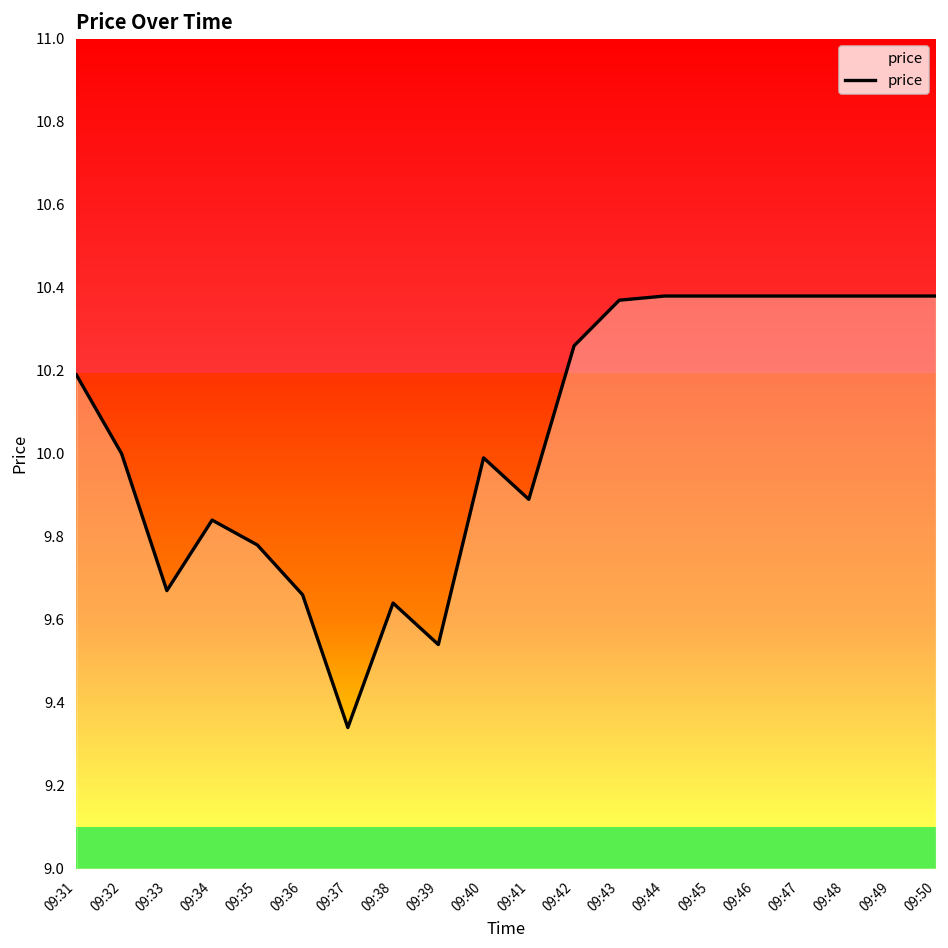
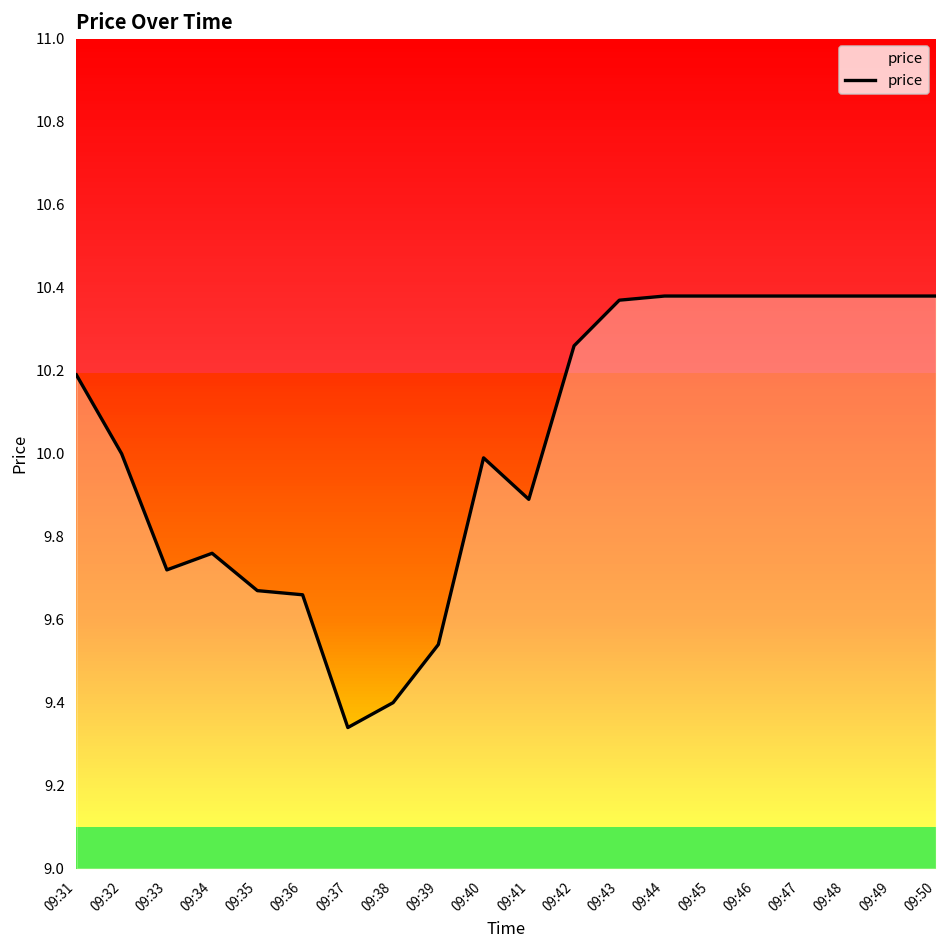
09:33: 9.67 -> 9.72
09:34: 9.84 -> 9.76
09:35: 9.78 -> 9.67
09:38: 9.64 -> 9.40
